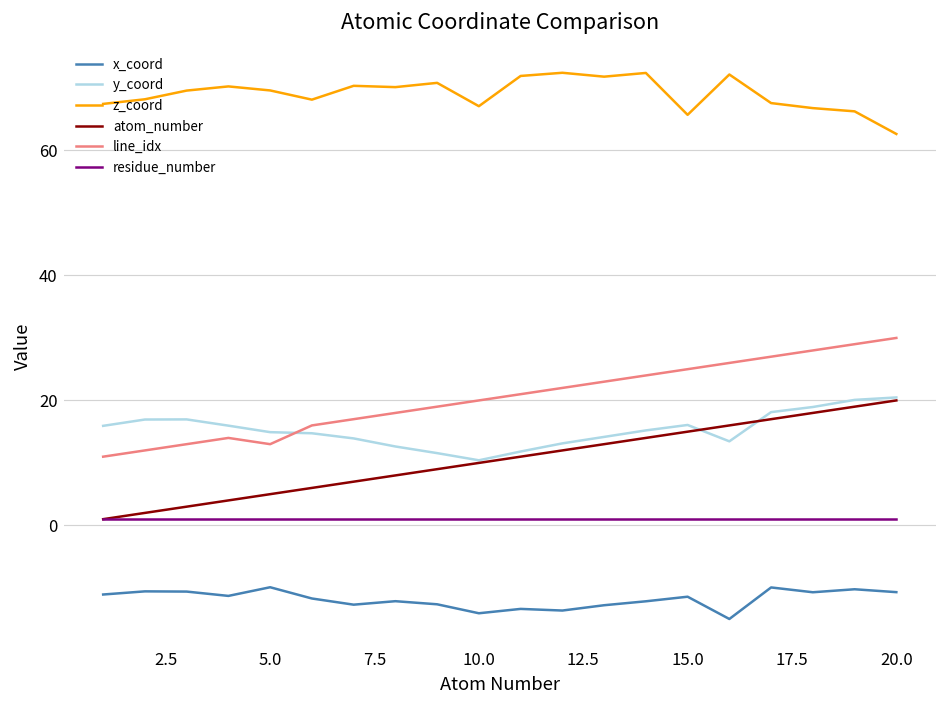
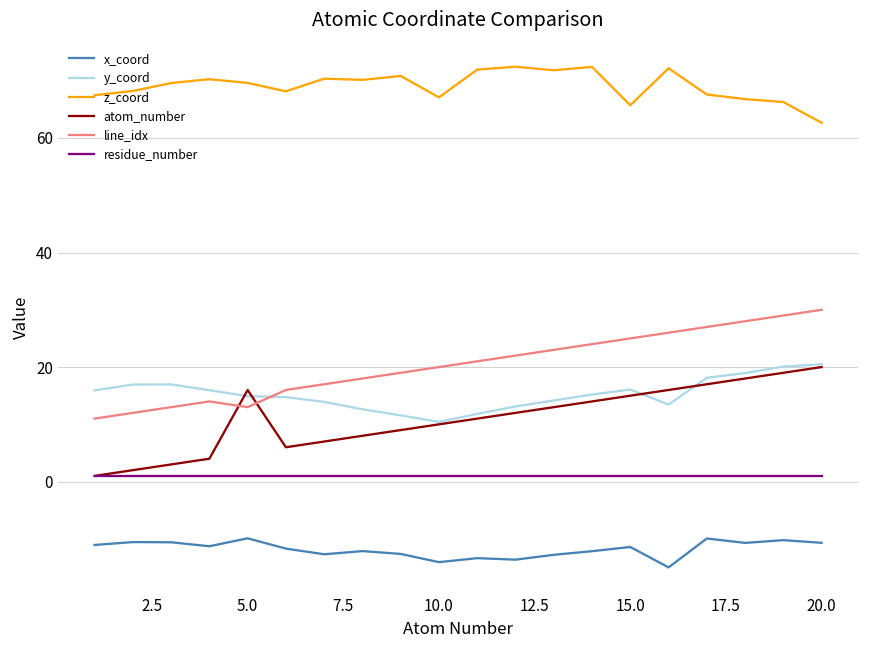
atom_number, 5.0: 5 -> 16
